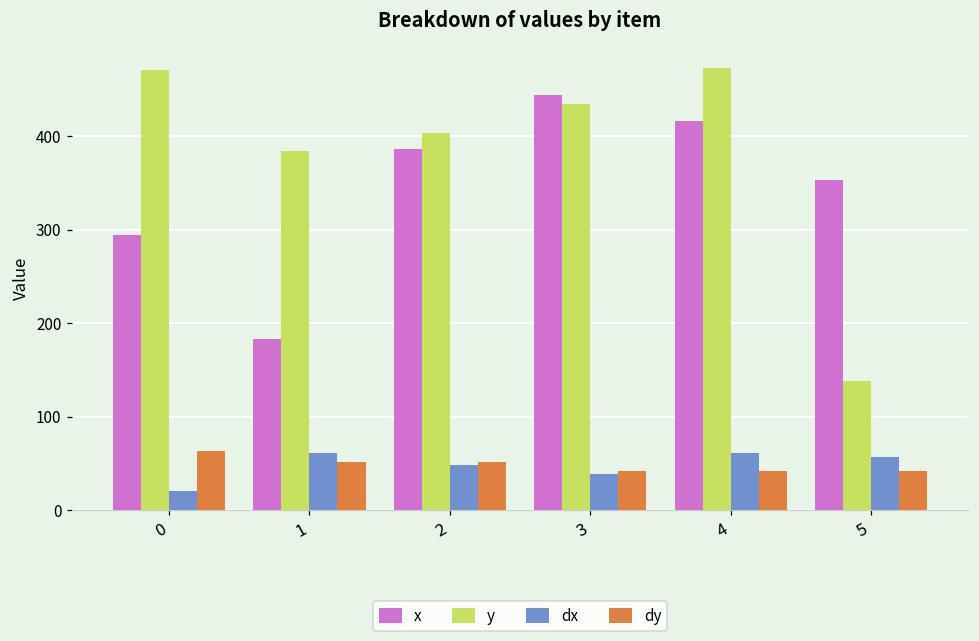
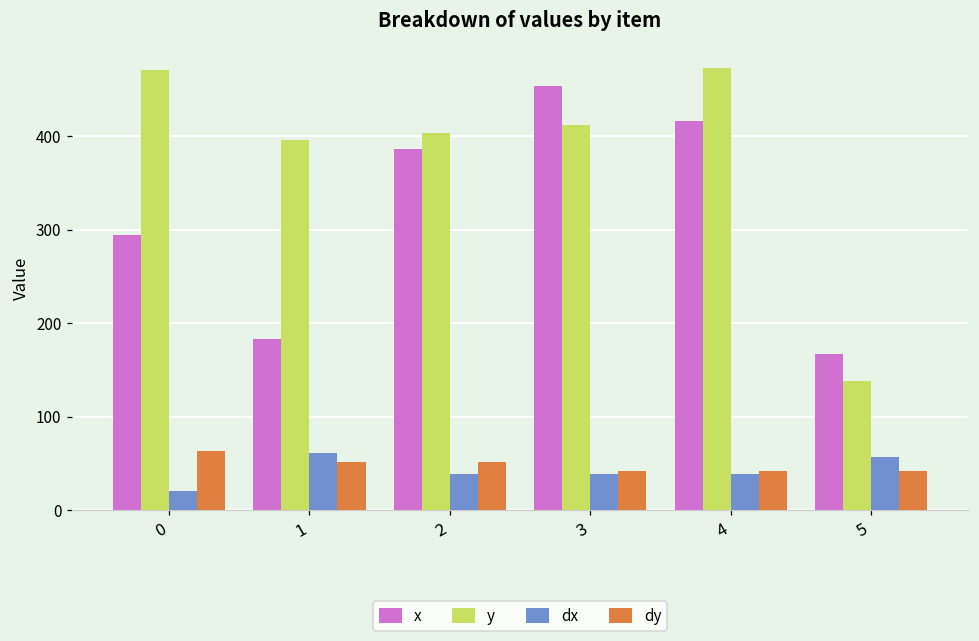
y, 1: 380 -> 400
dx, 2: 50 -> 40
x, 3: 440 -> 450
y, 3: 430 -> 410
dx, 4: 60 -> 40
x, 5: 350 -> 170
